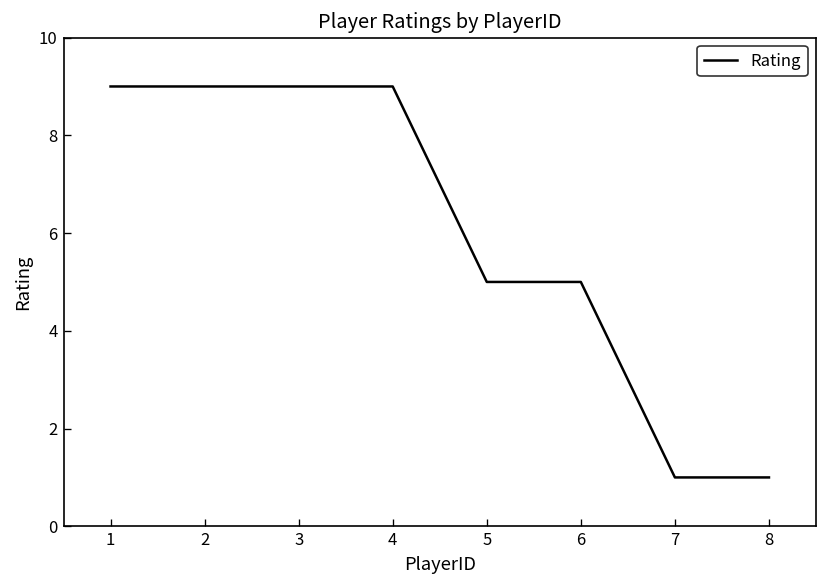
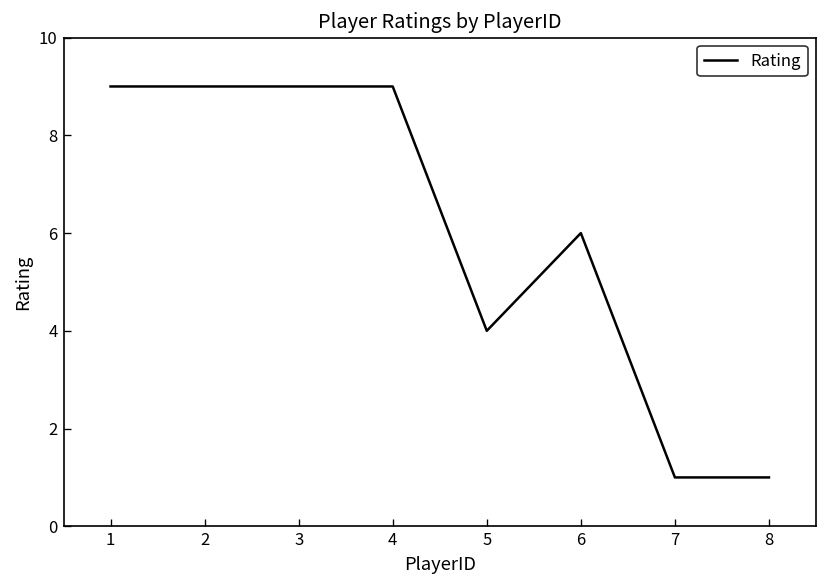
5: 5 -> 4
6: 5 -> 6
